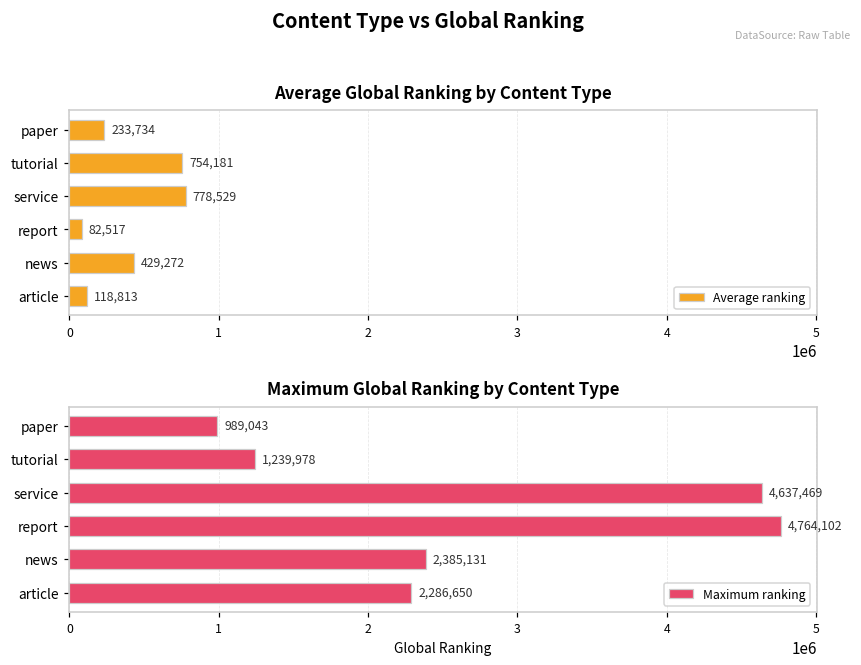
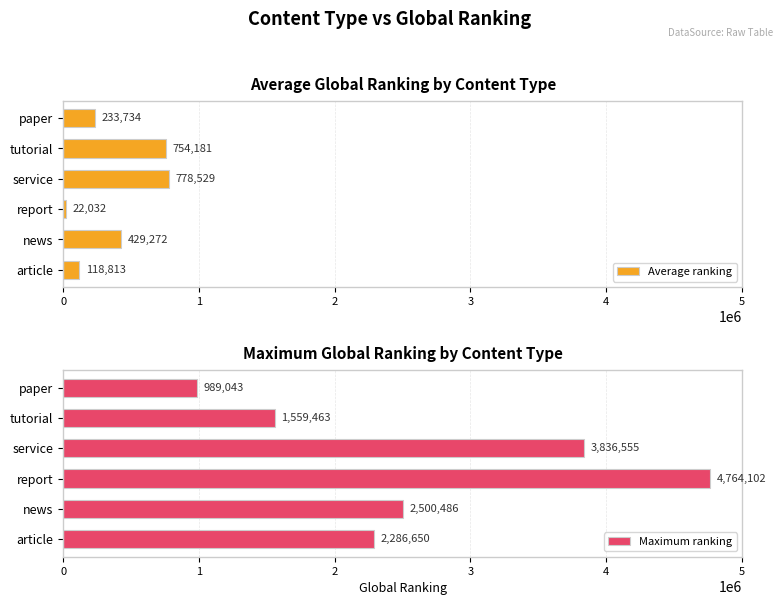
Average Global Ranking by Content Type, report: 82,517 -> 22,032
Maximum Global Ranking by Content Type, tutorial: 1,239,978 -> 1,559,463
Maximum Global Ranking by Content Type, service: 4,637,469 -> 3,836,555
Maximum Global Ranking by Content Type, news: 2,385,131 -> 2,500,486
